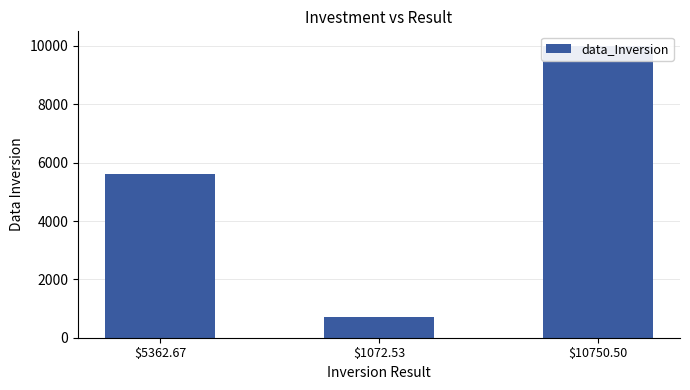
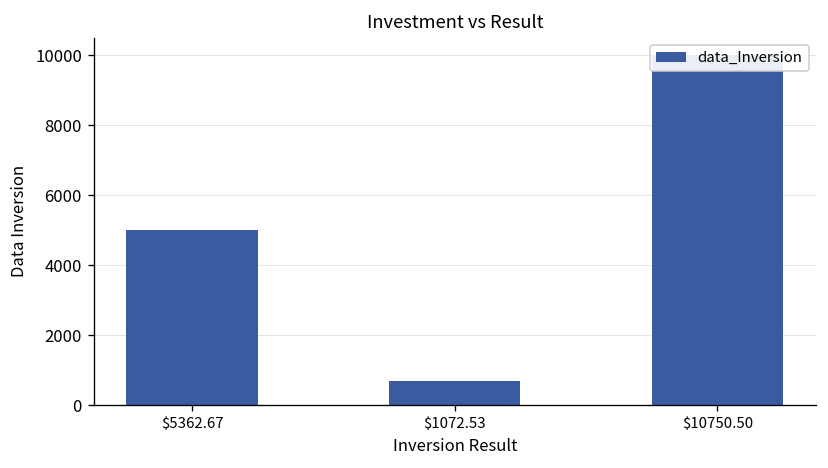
$5362.67: 5600 -> 5000
